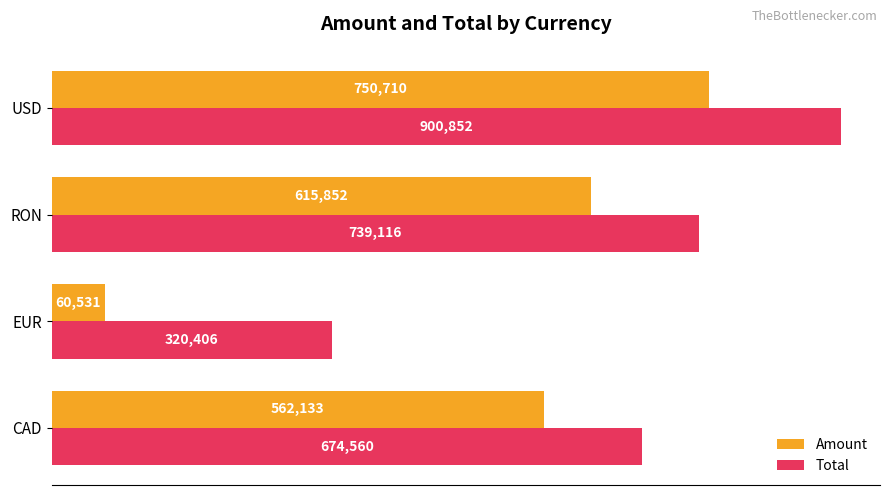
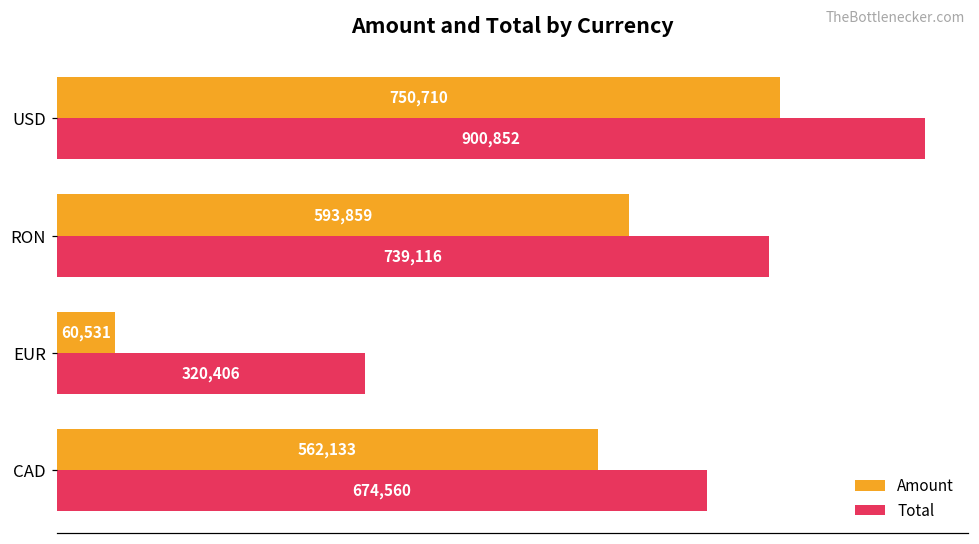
Amount, RON: 615,852 -> 593,859
